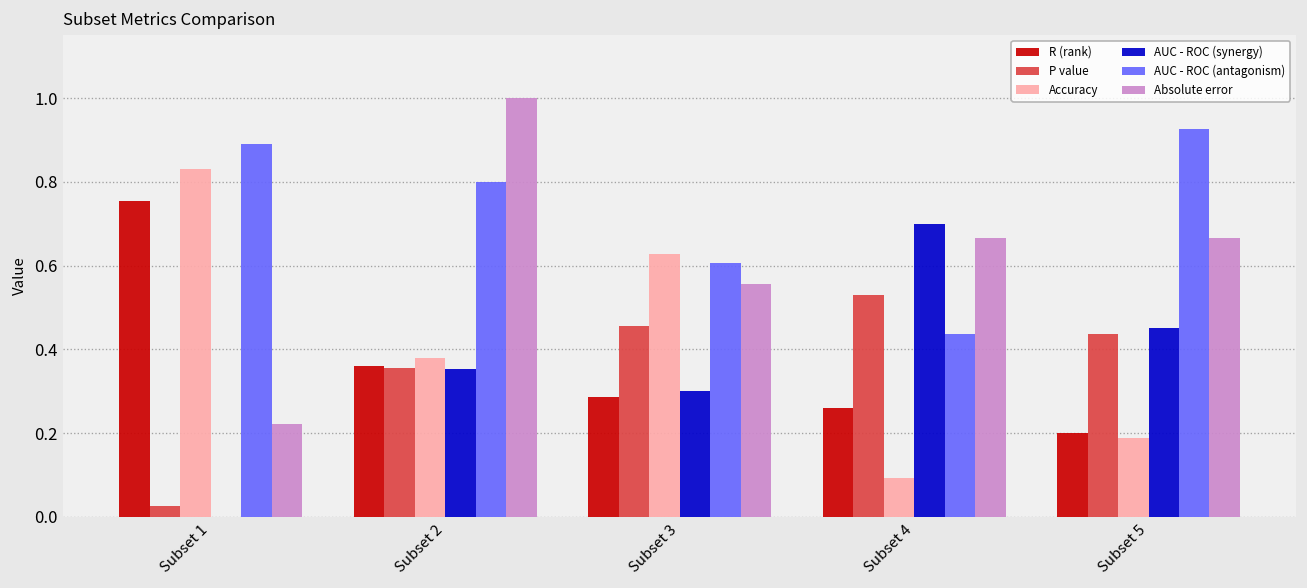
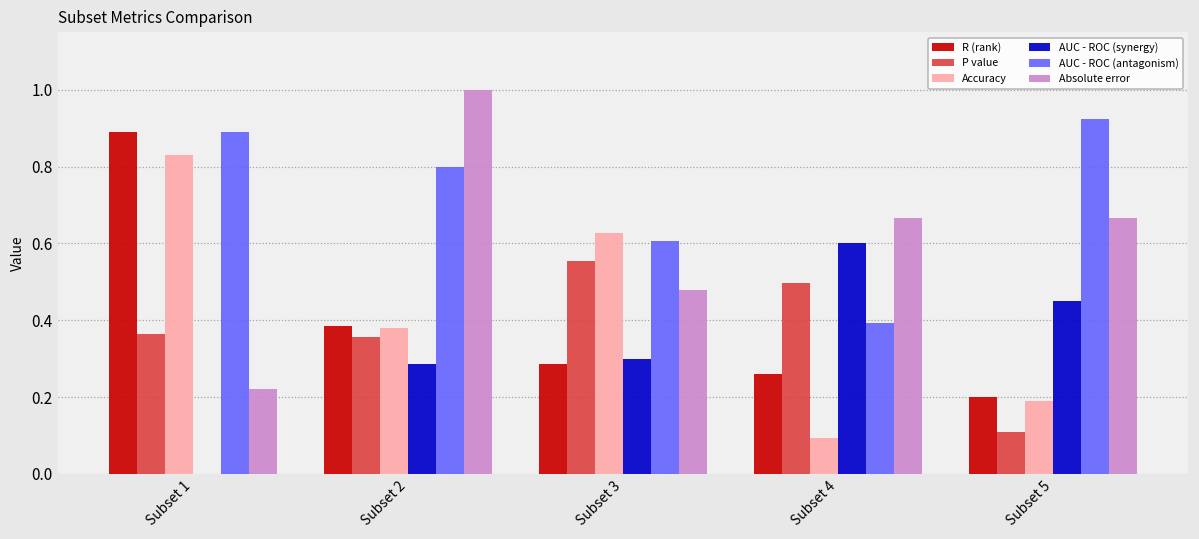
R (rank), Subset 1: 0.75 -> 0.89
P value, Subset 1: 0.03 -> 0.36
R (rank), Subset 2: 0.36 -> 0.38
AUC - ROC (synergy), Subset 2: 0.35 -> 0.29
P value, Subset 3: 0.46 -> 0.55
Absolute error, Subset 3: 0.56 -> 0.48
P value, Subset 4: 0.53 -> 0.50
AUC - ROC (synergy), Subset 4: 0.7 -> 0.6
AUC - ROC (antagonism), Subset 4: 0.44 -> 0.39
P value, Subset 5: 0.44 -> 0.11
